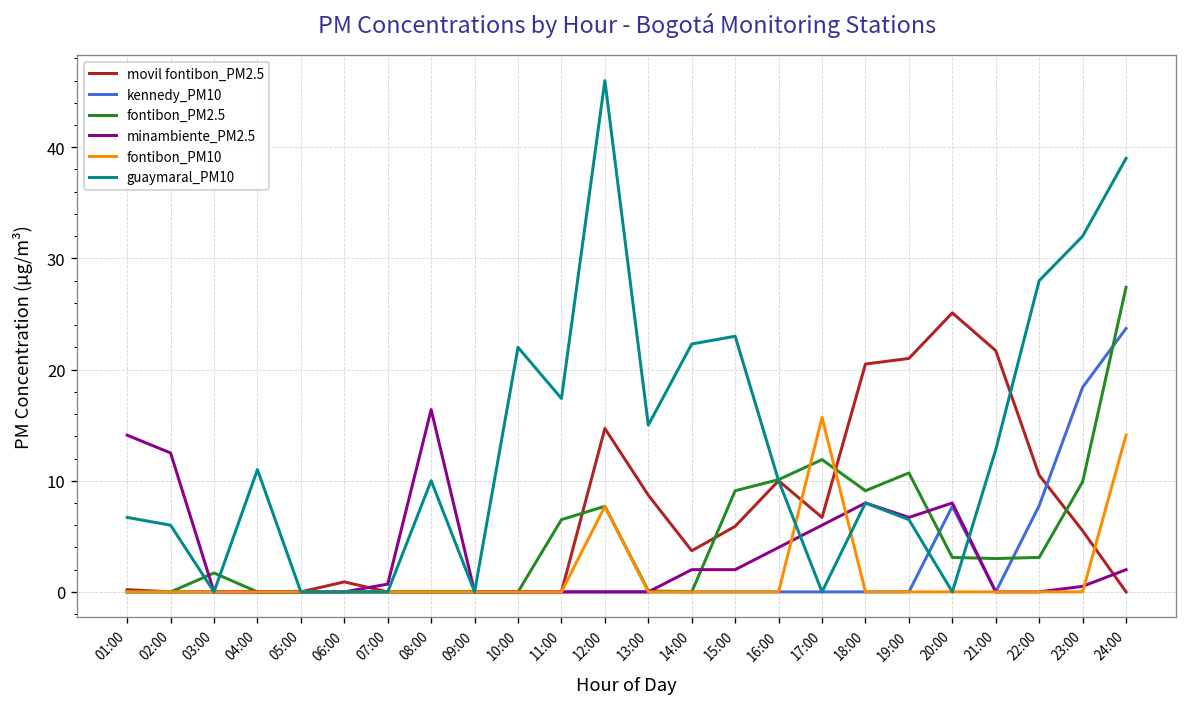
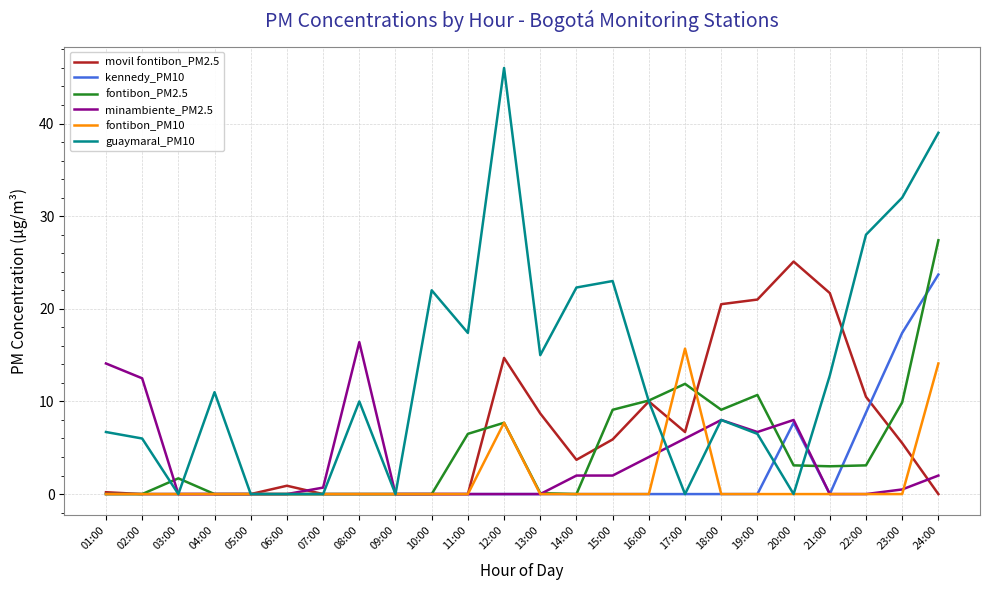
kennedy_PM10, 22:00: 8 -> 9
kennedy_PM10, 23:00: 18 -> 17
